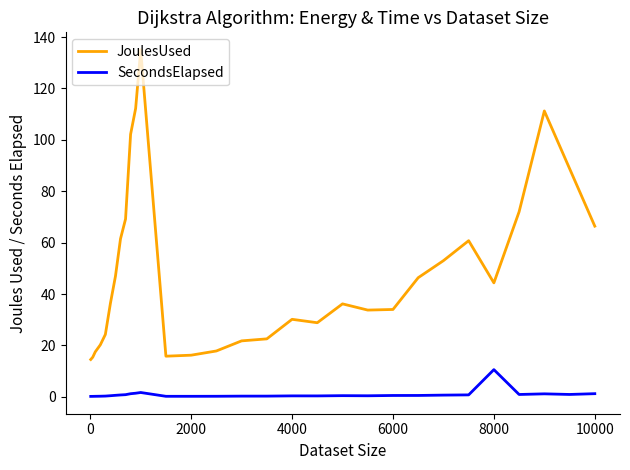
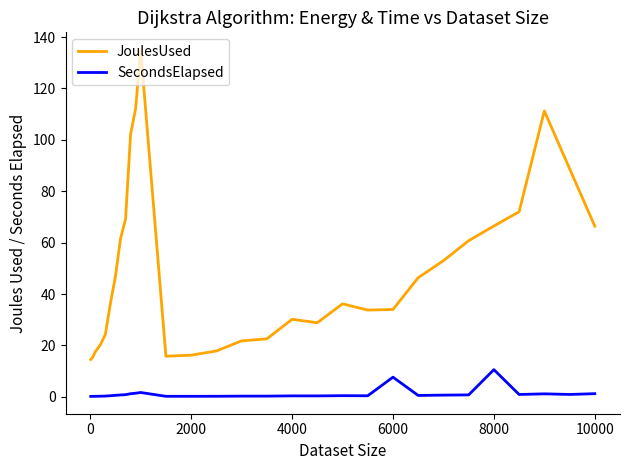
SecondsElapsed, 6000: 1 -> 8
JoulesUsed, 8000: 44 -> 66
